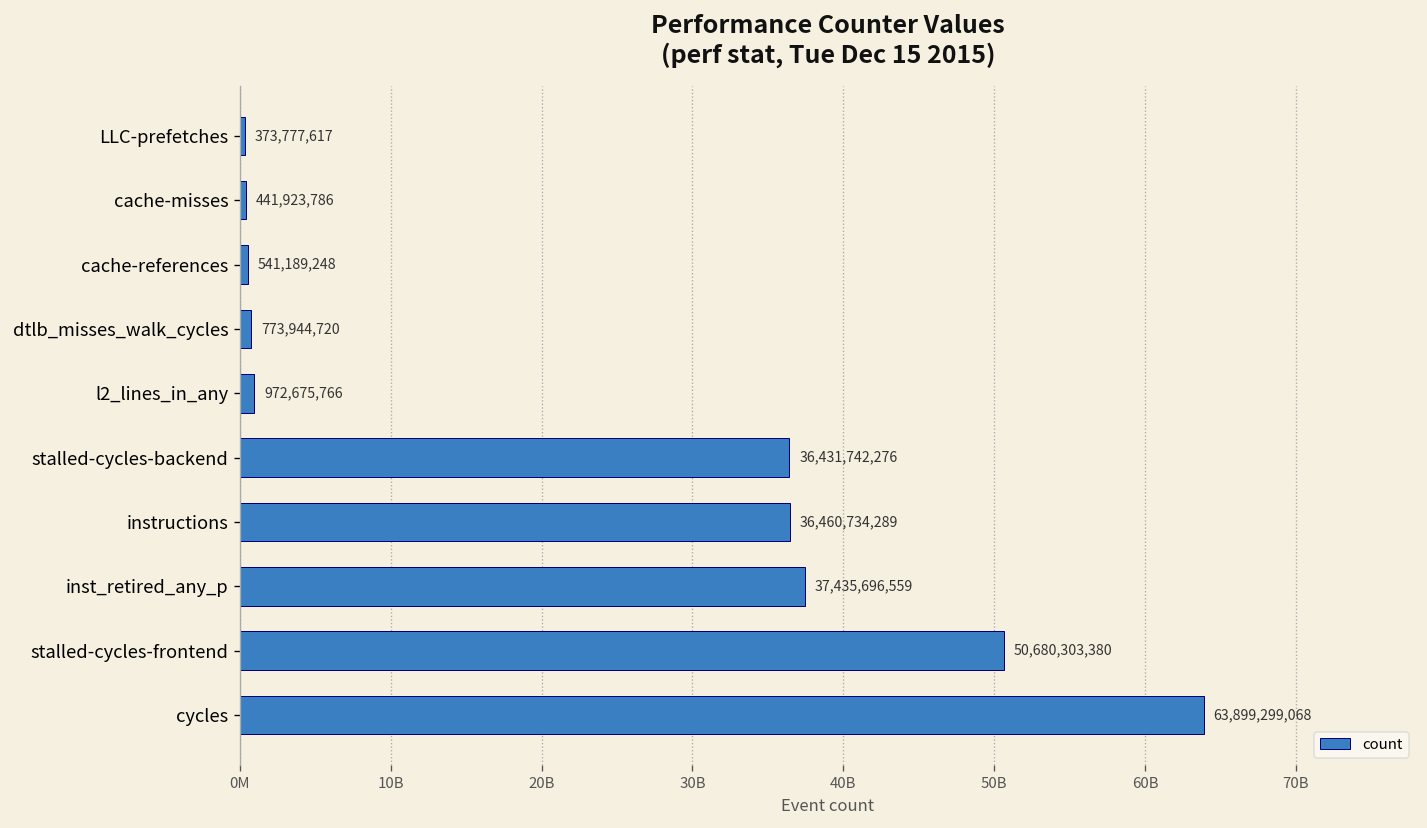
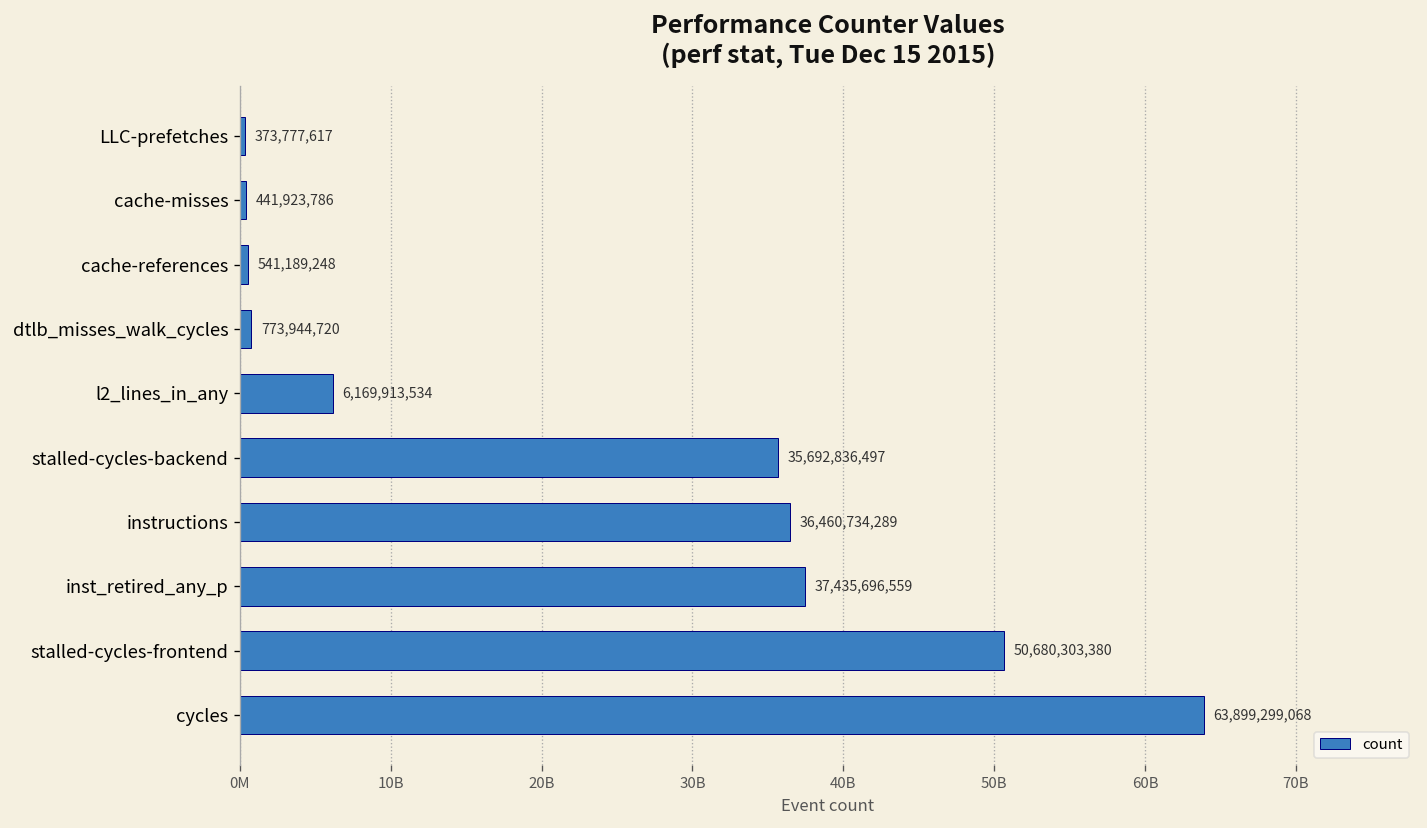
l2_lines_in_any: 972,675,766 -> 6,169,913,534
stalled-cycles-backend: 36,431,742,276 -> 35,692,836,497
